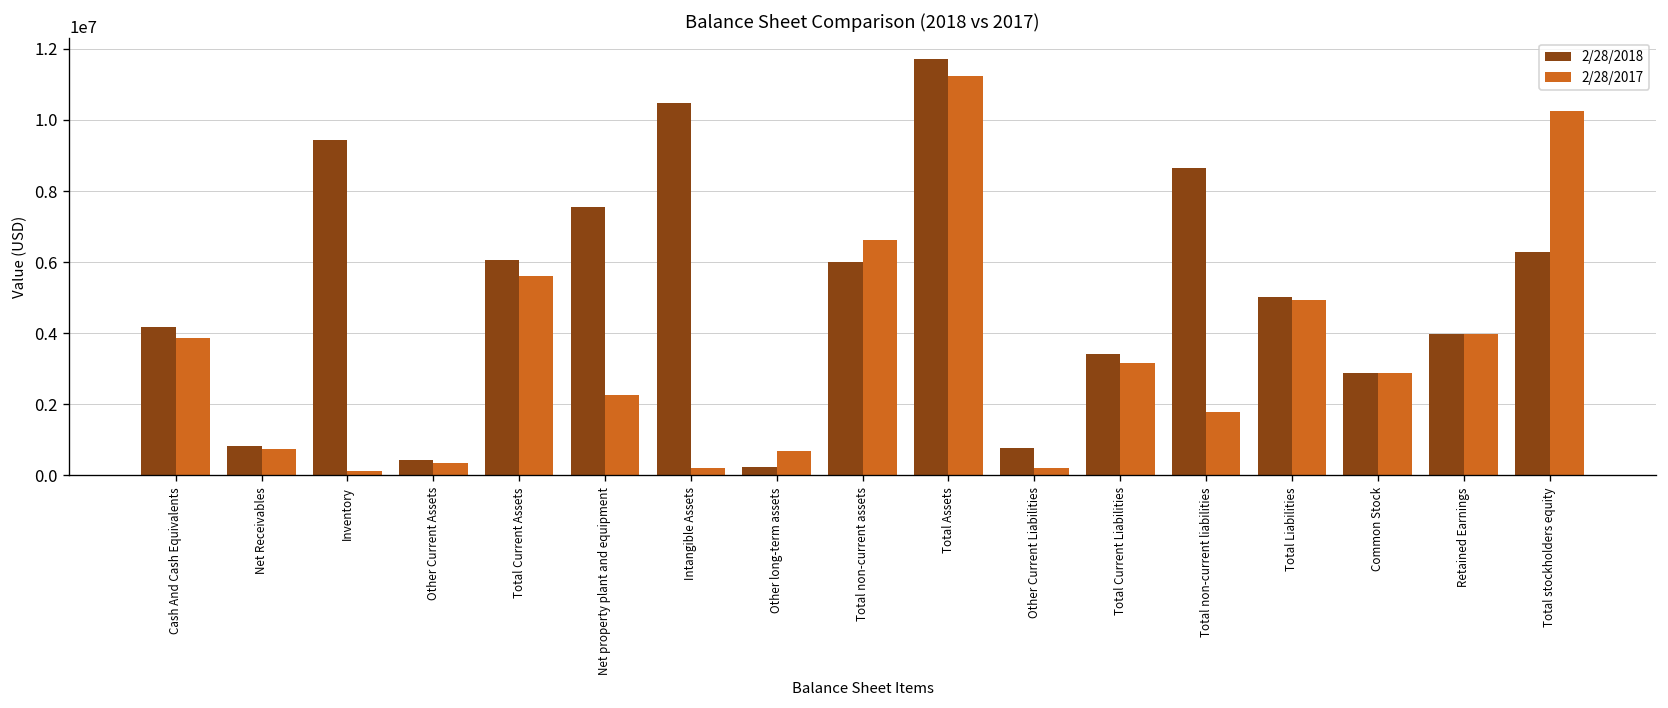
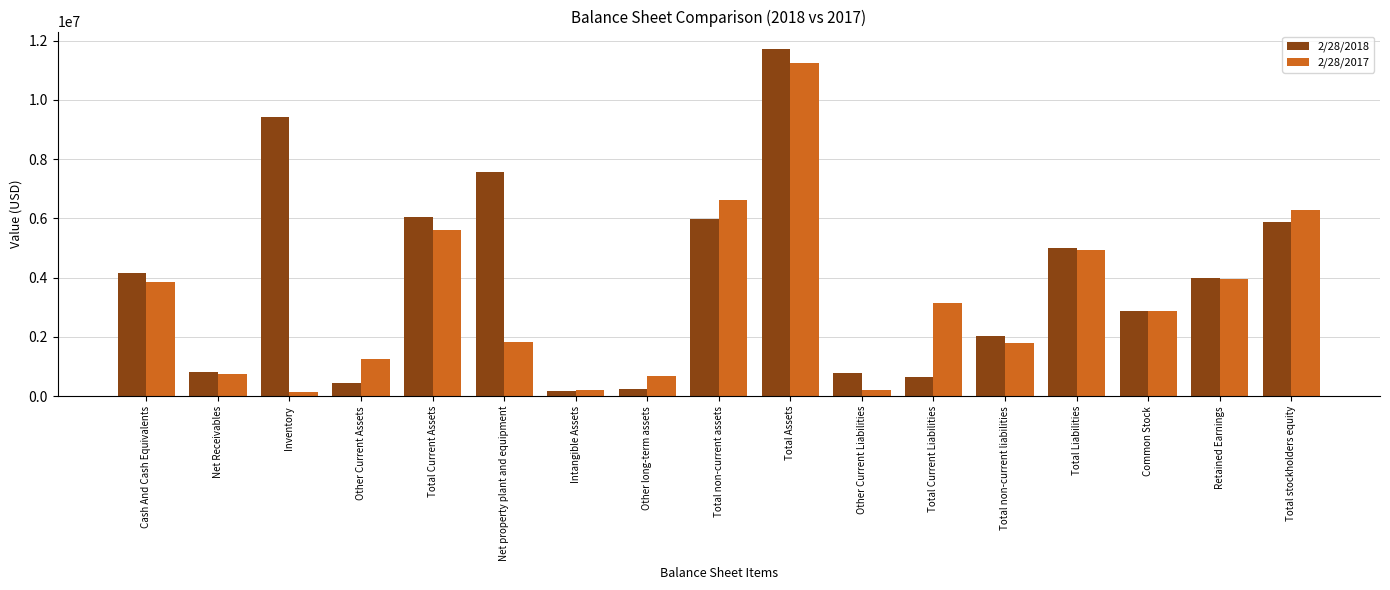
2/28/2017, Other Current Assets: 300000 -> 1300000
2/28/2017, Net property plant and equipment: 2300000 -> 1800000
2/28/2018, Intangible Assets: 10500000 -> 200000
2/28/2018, Total Current Liabilities: 3400000 -> 700000
2/28/2018, Total non-current liabilities: 8600000 -> 2000000
2/28/2018, Total stockholders equity: 6300000 -> 5900000
2/28/2017, Total stockholders equity: 10300000 -> 6300000
